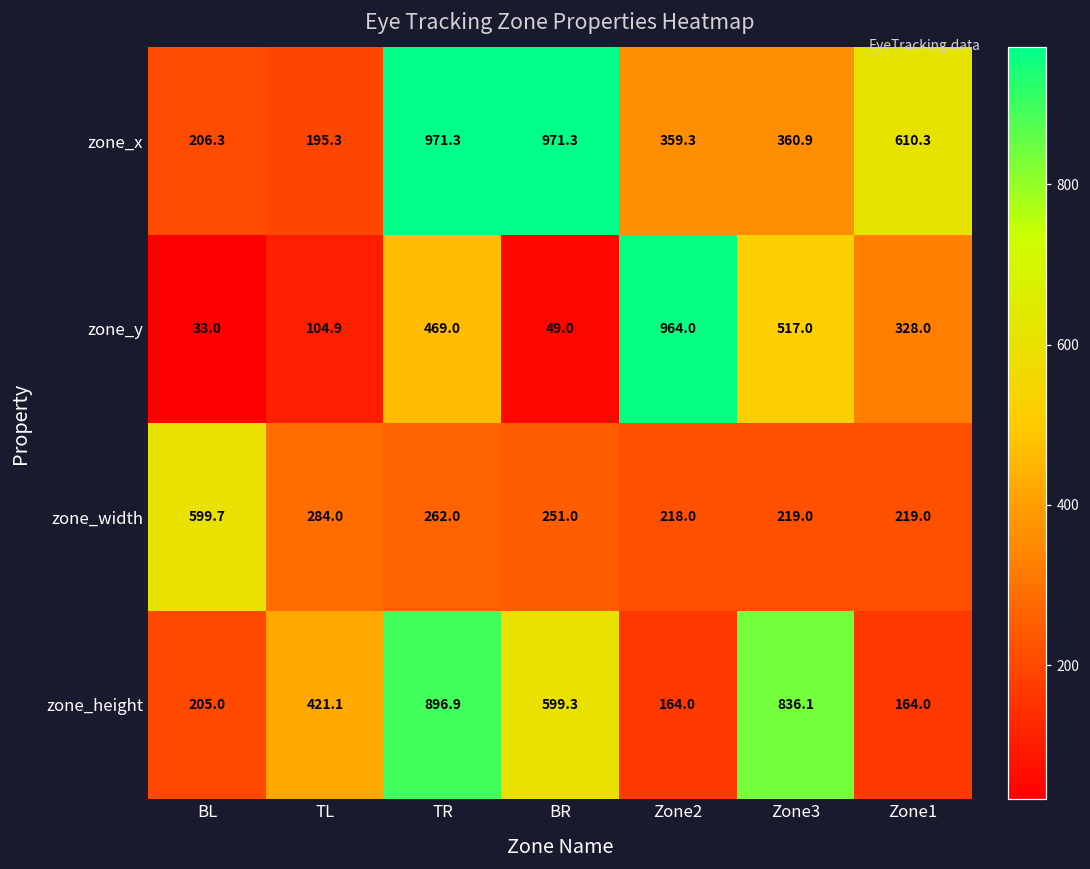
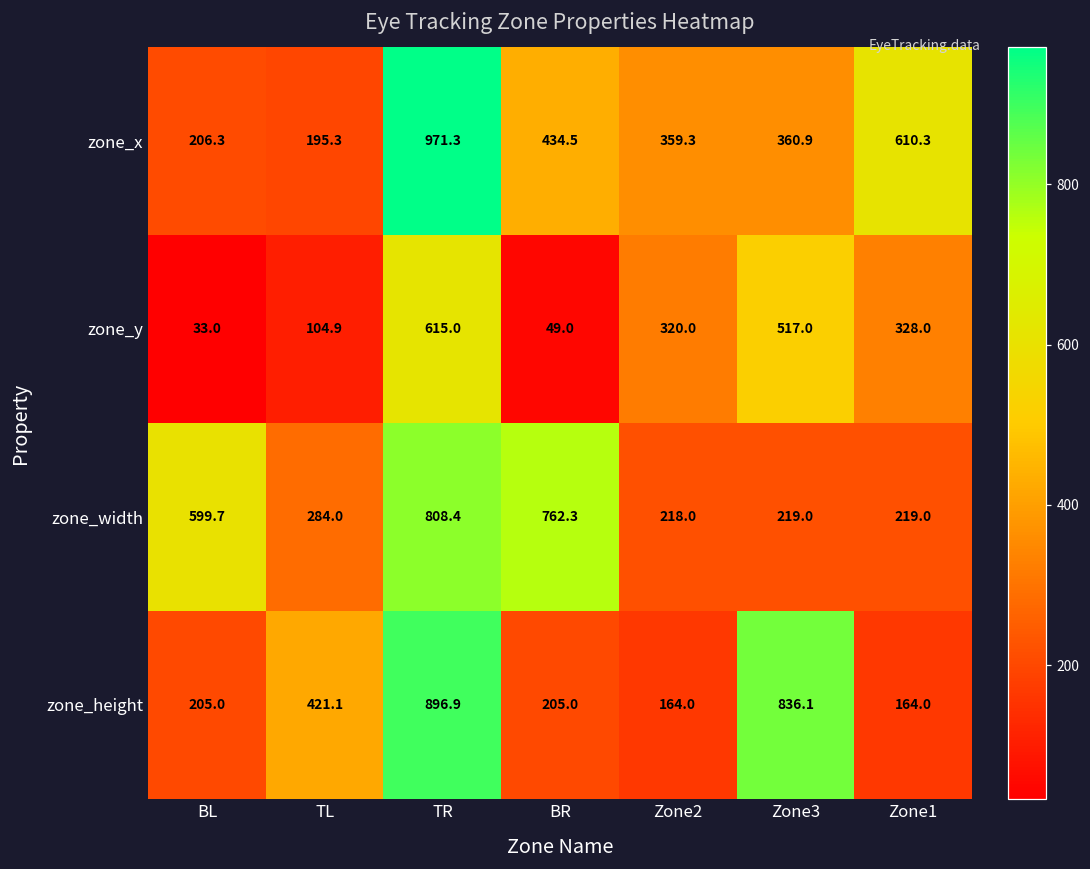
zone_x, BR: 971.3 -> 434.5
zone_y, TR: 469.0 -> 615.0
zone_y, Zone2: 964.0 -> 320.0
zone_width, TR: 262.0 -> 808.4
zone_width, BR: 251.0 -> 762.3
zone_height, BR: 599.3 -> 205.0
